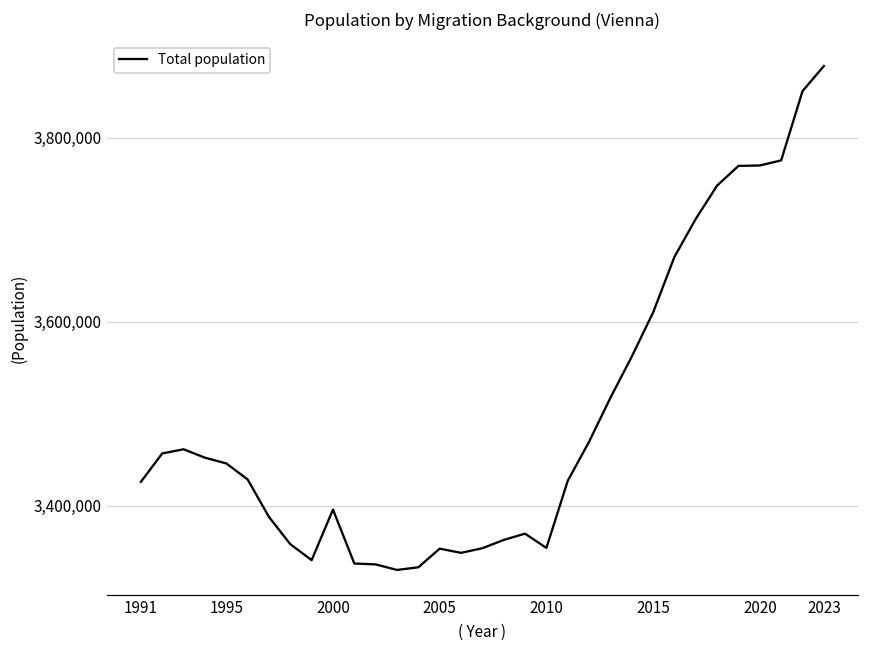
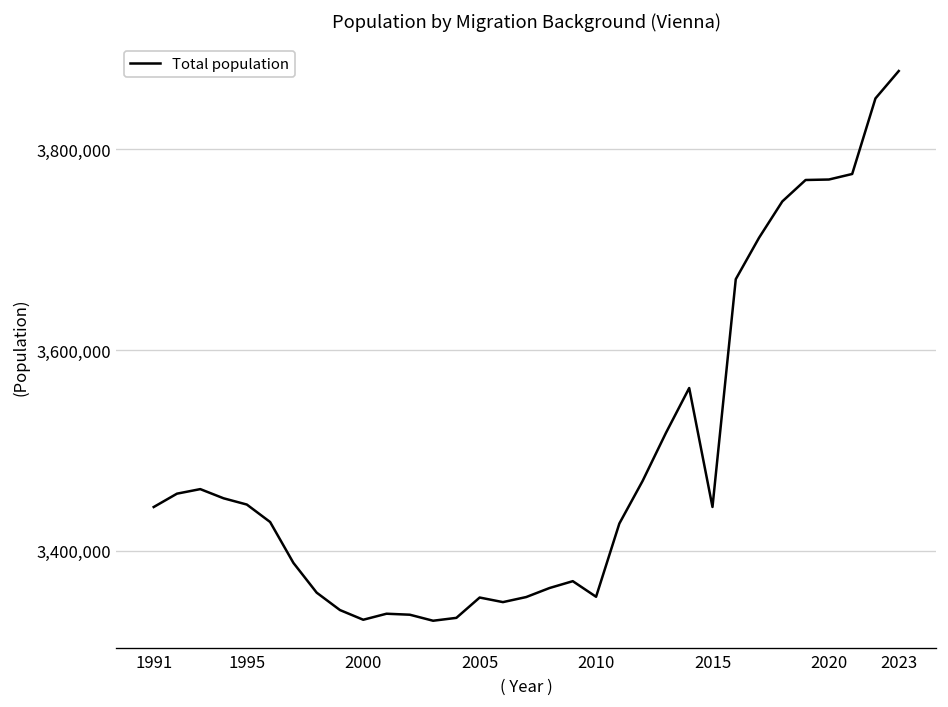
1991: 3,430,000 -> 3,440,000
2000: 3,400,000 -> 3,330,000
2015: 3,610,000 -> 3,440,000
